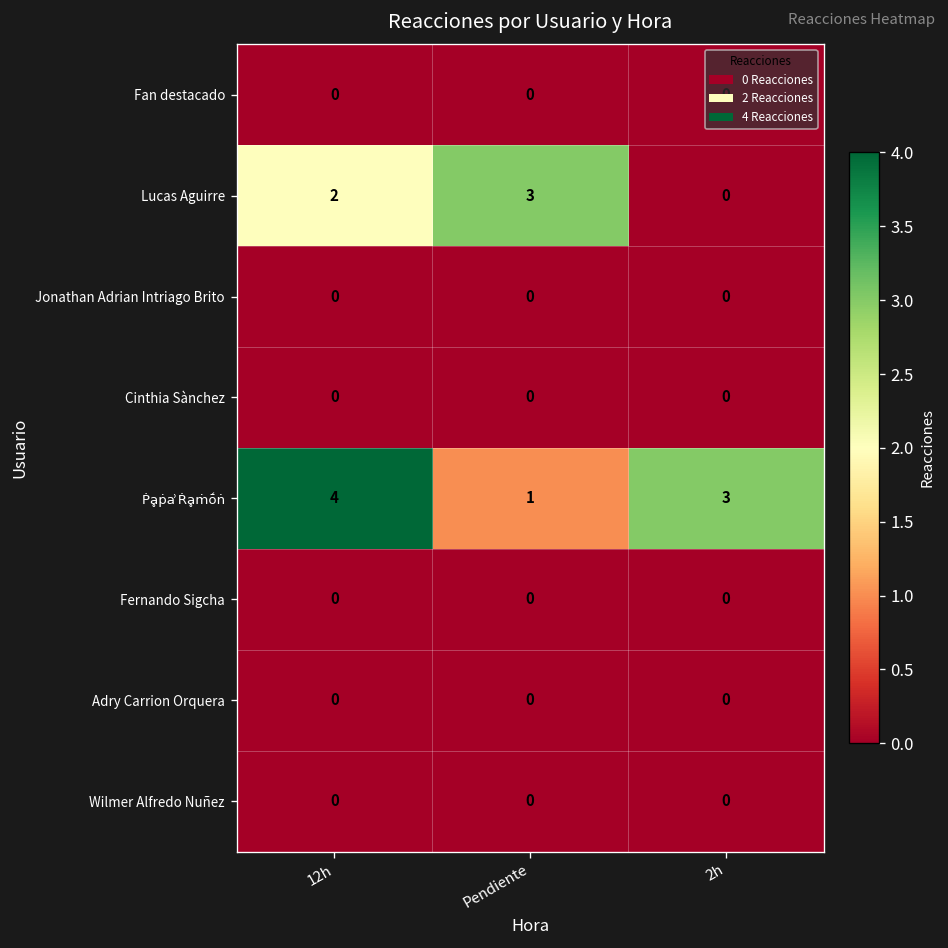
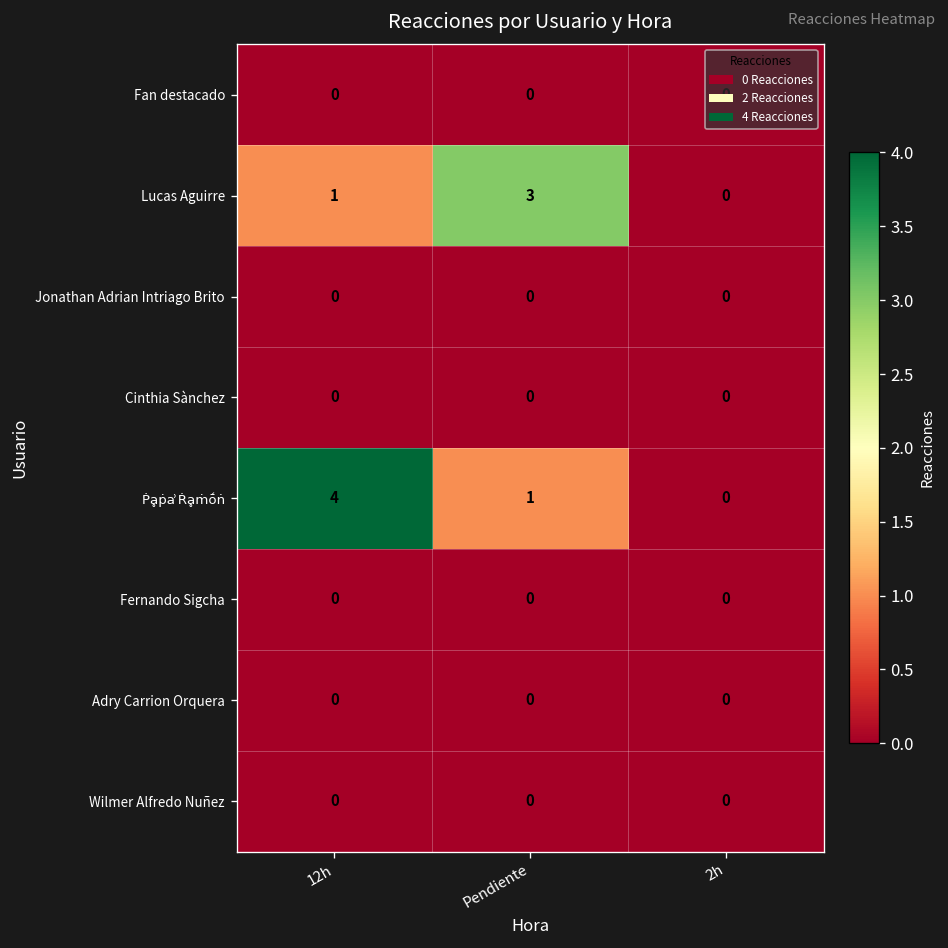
Lucas Aguirre, 12h: 2 -> 1
Ṗḁṗẚ Ṙḁṁṓṅ, 2h: 3 -> 0
